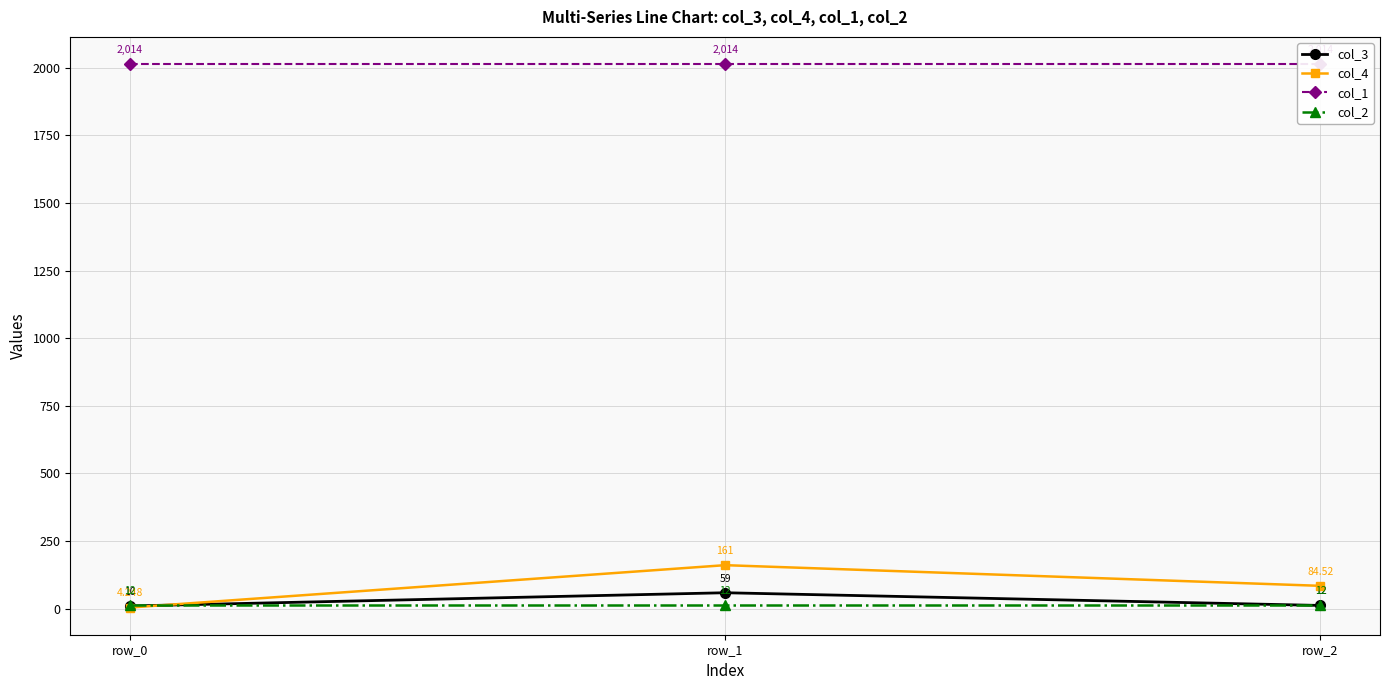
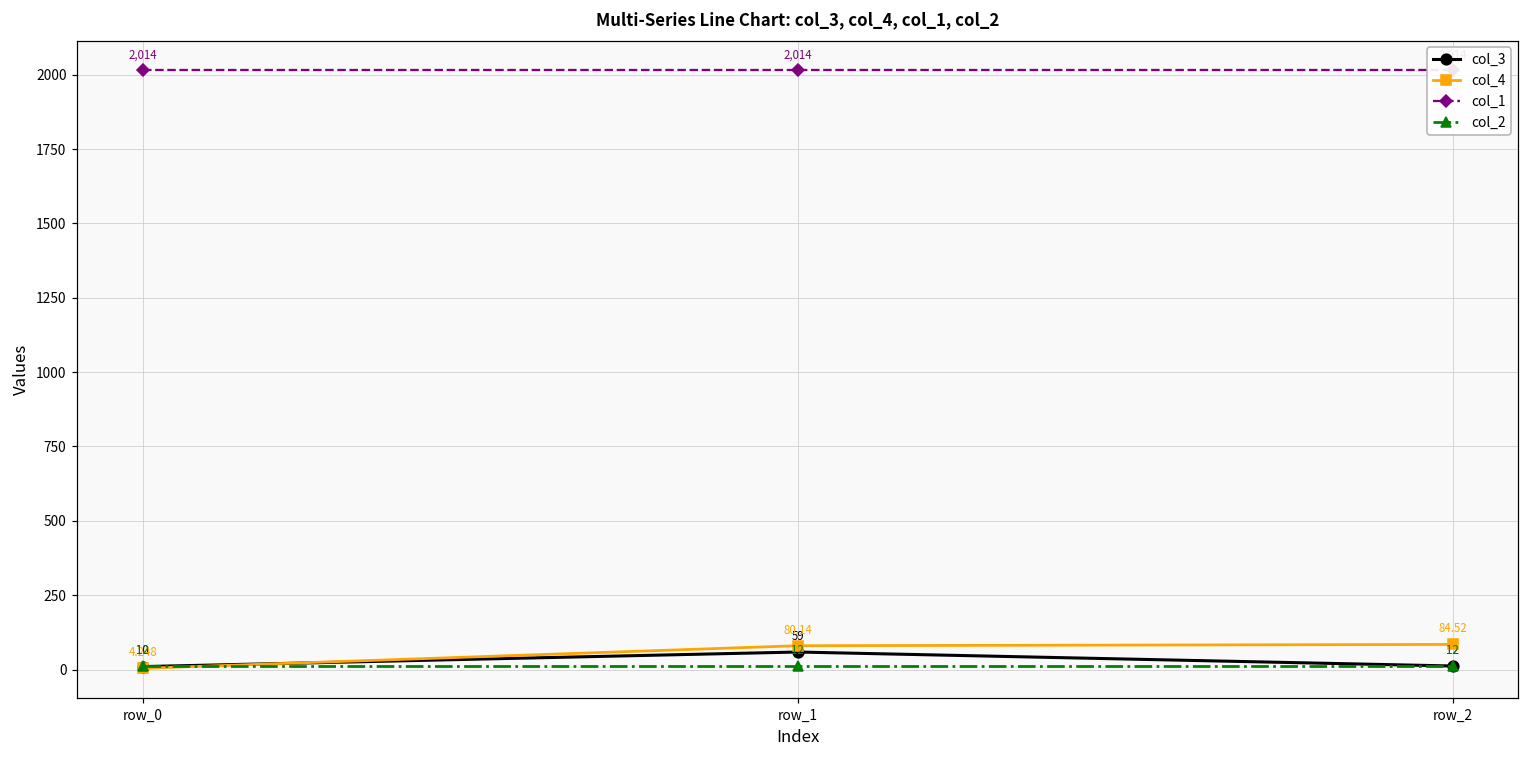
col_4, row_1: 161 -> 80.14
